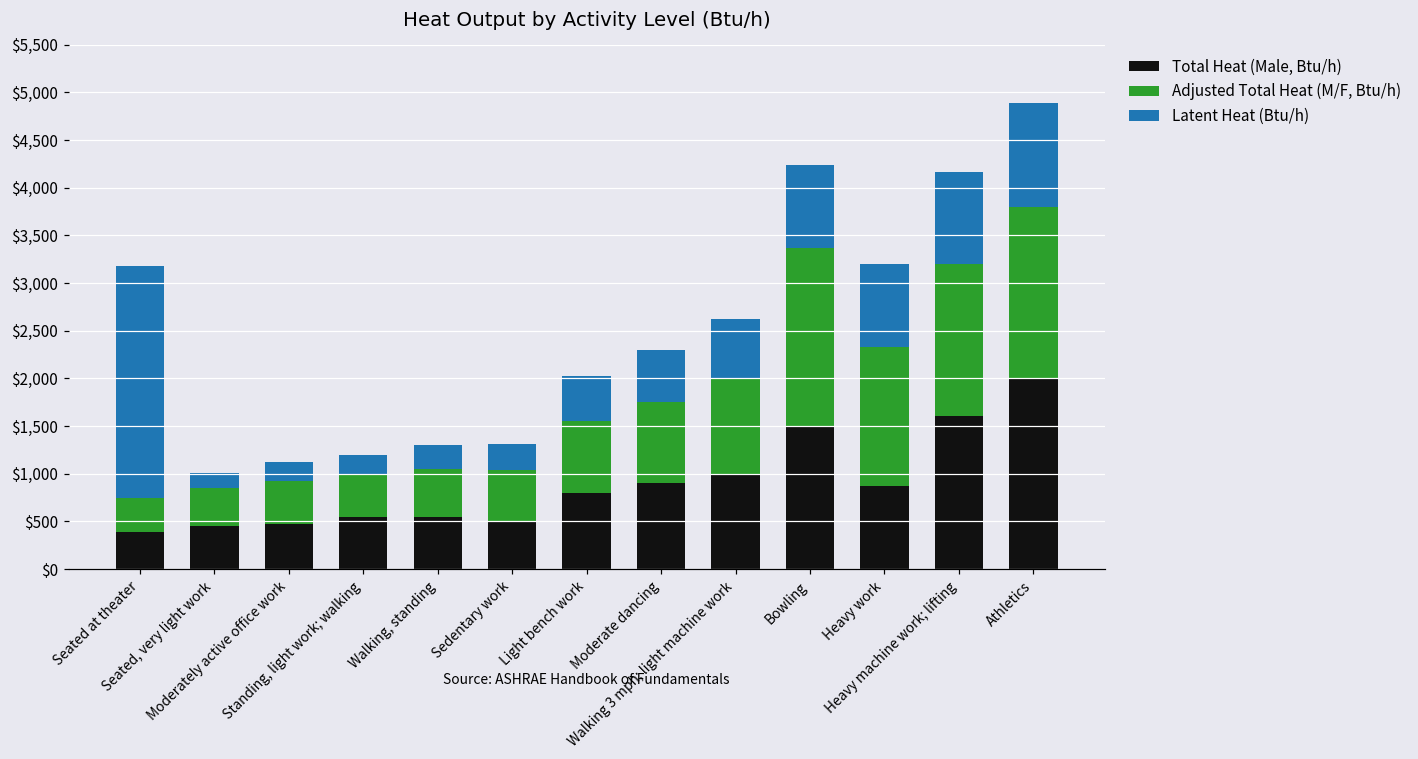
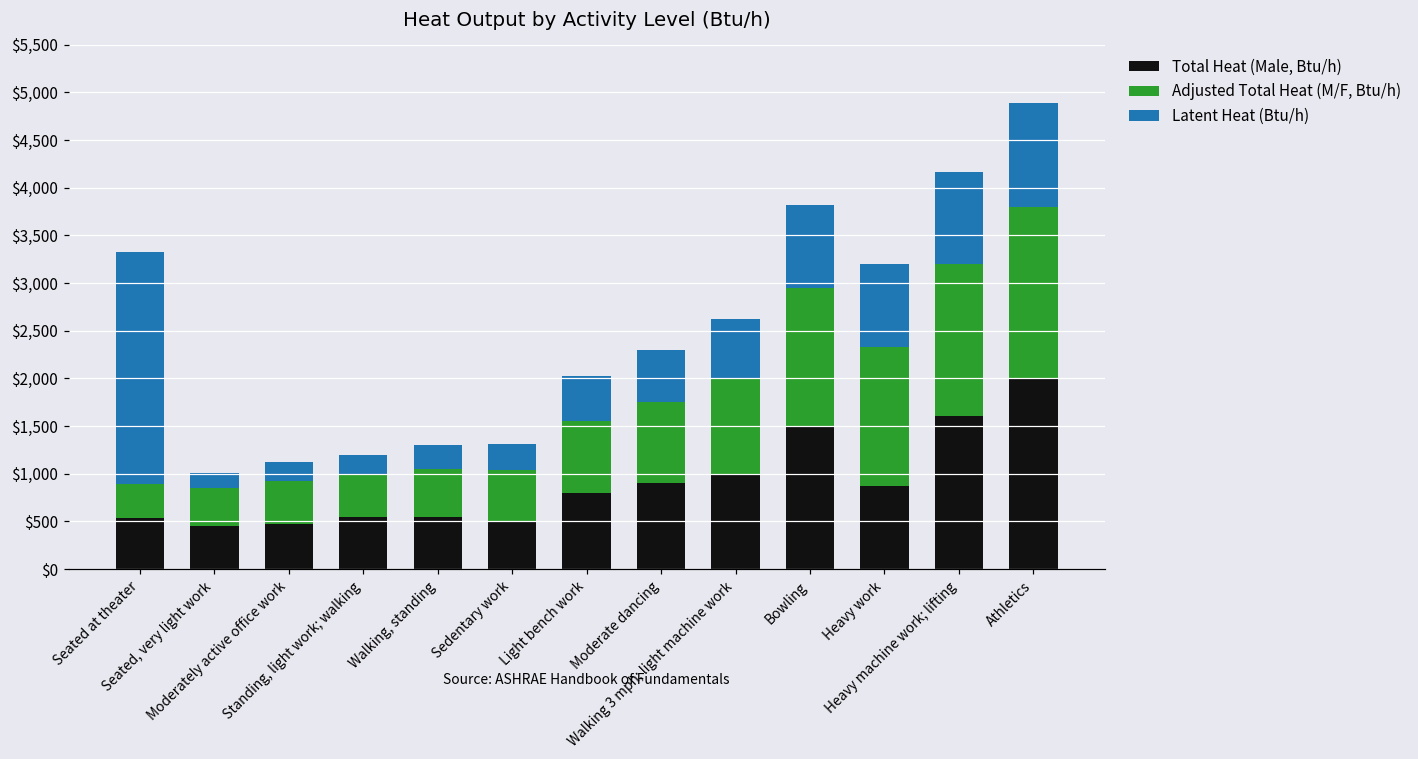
Total Heat (Male, Btu/h), Seated at theater: $400 -> $500
Adjusted Total Heat (M/F, Btu/h), Bowling: $1,900 -> $1,500
